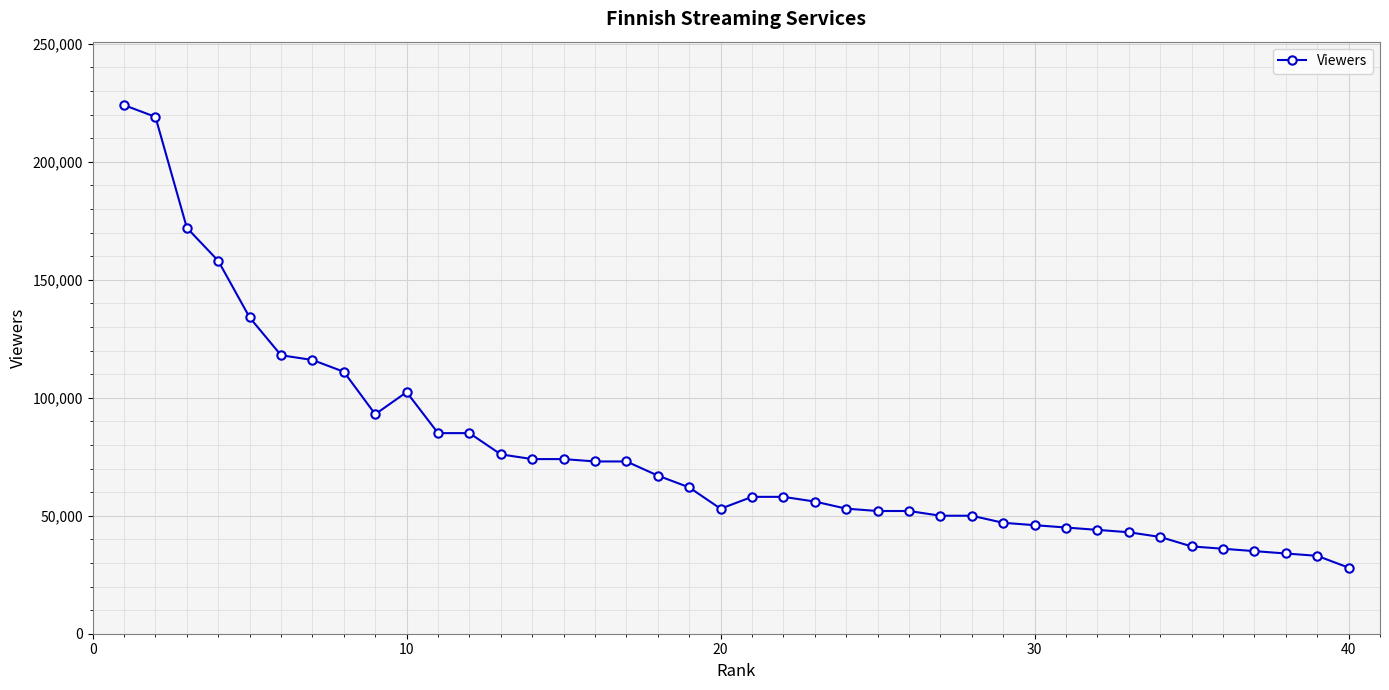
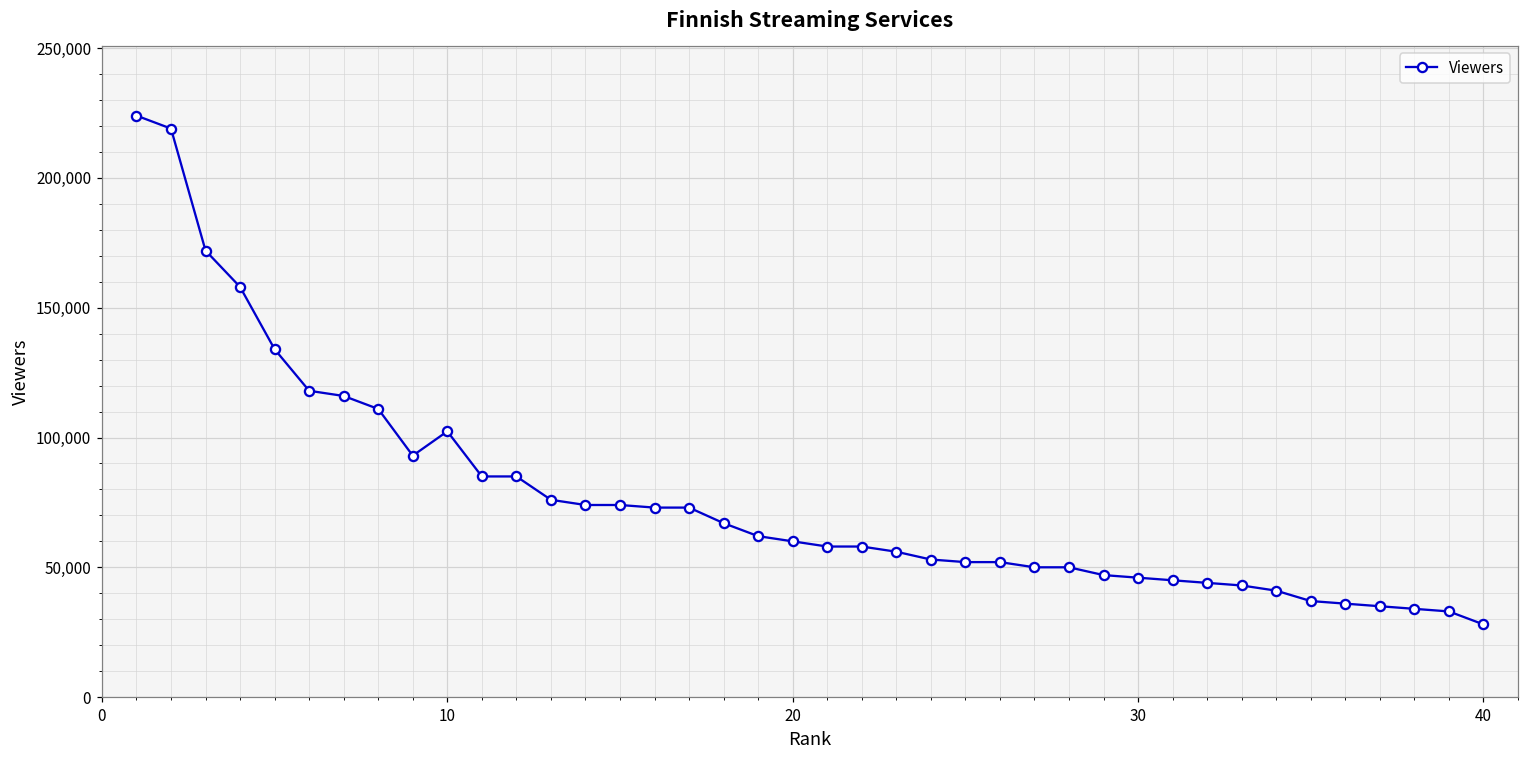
20: 53,000 -> 60,000
